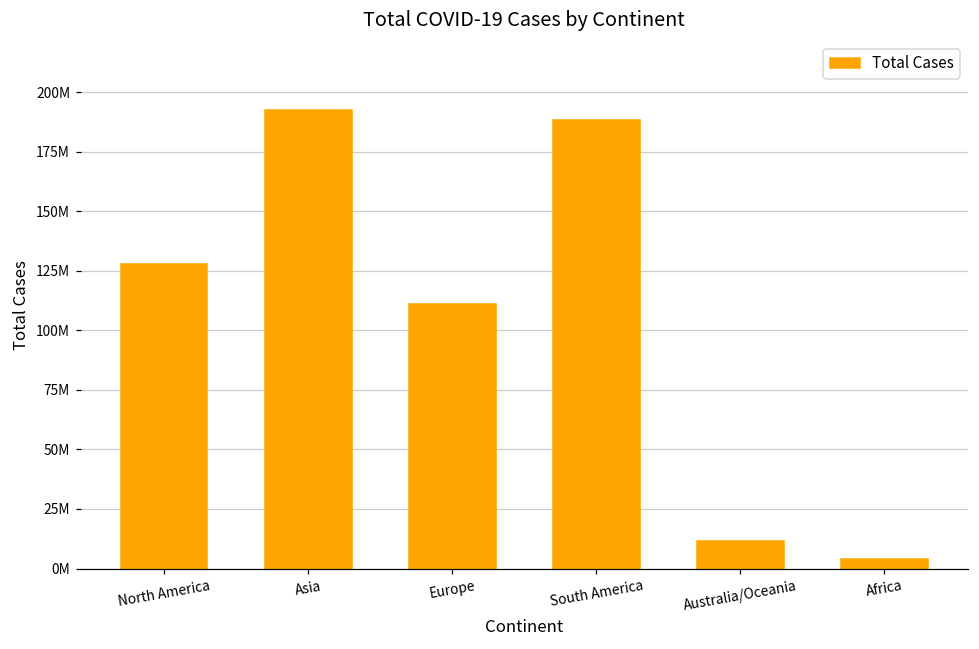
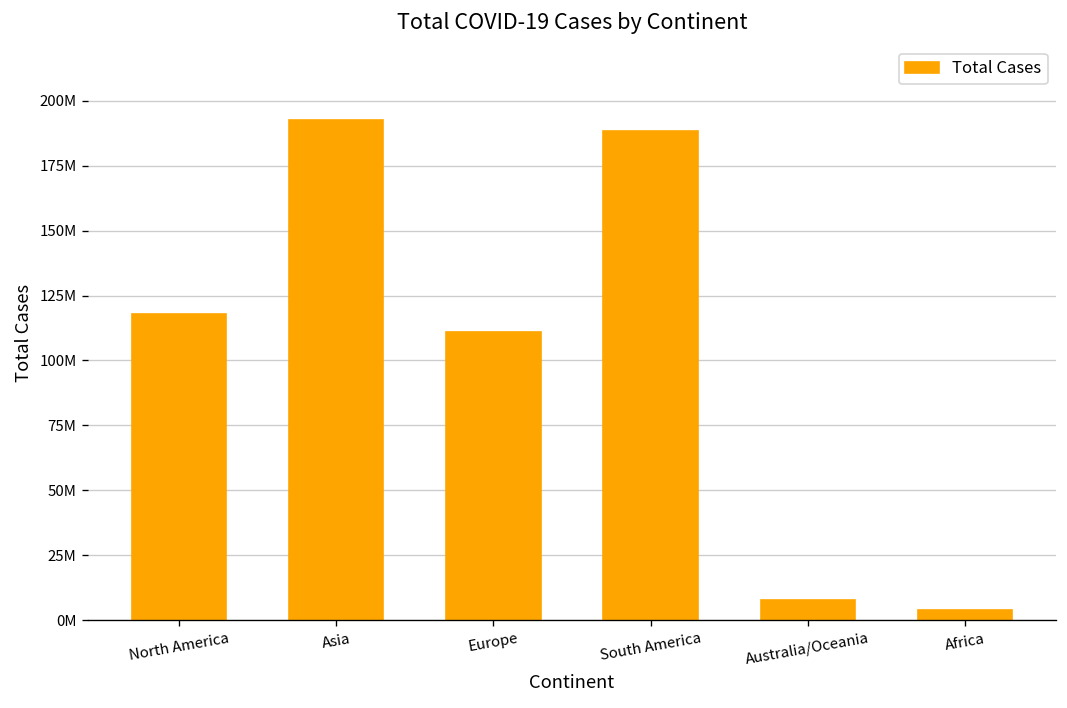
North America: 128000000 -> 118000000
Australia/Oceania: 11000000 -> 8000000
